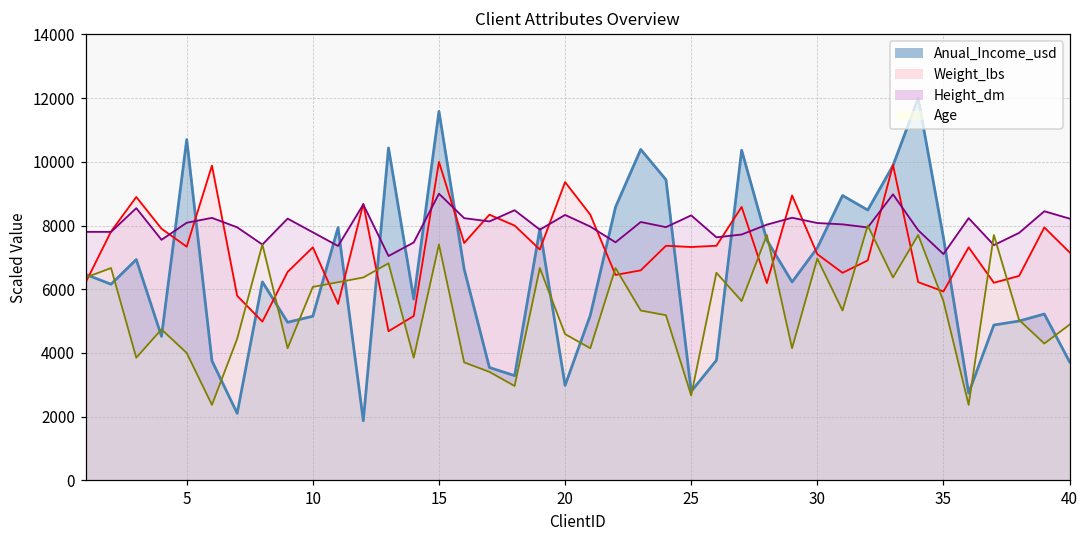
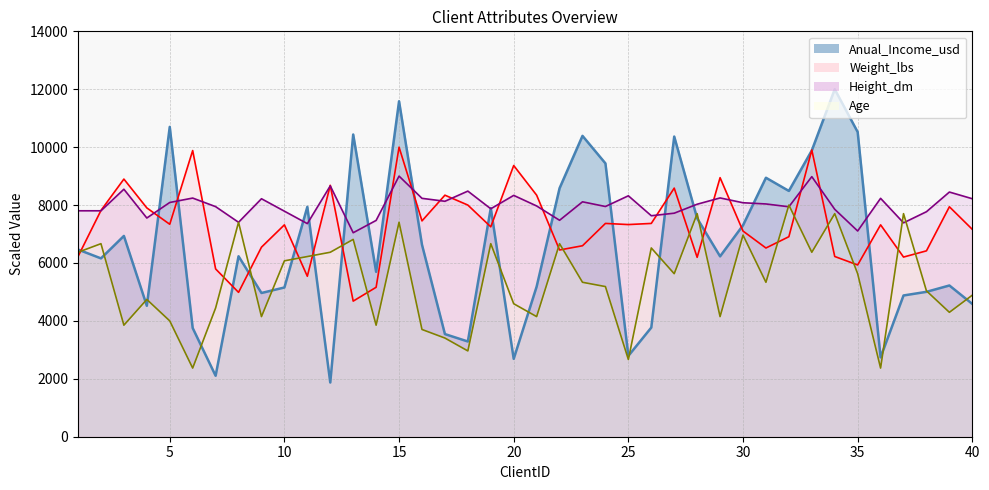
Anual_Income_usd, 20: 3000 -> 2700
Anual_Income_usd, 35: 7600 -> 10500
Anual_Income_usd, 40: 3700 -> 4600
